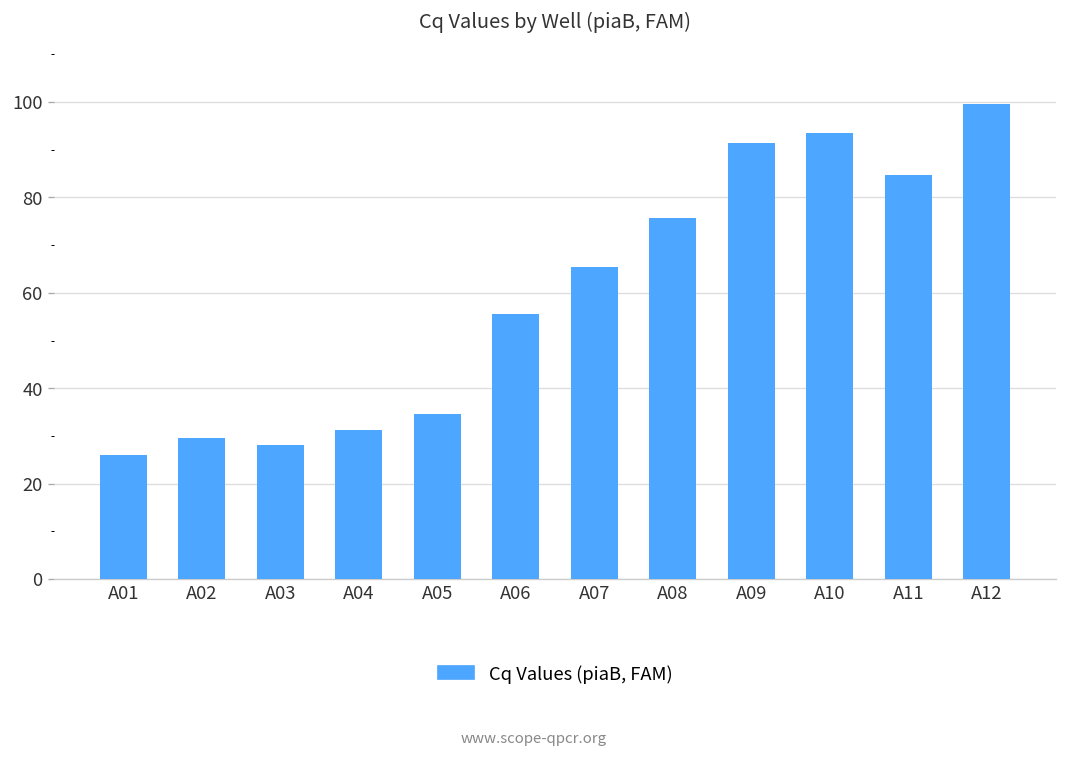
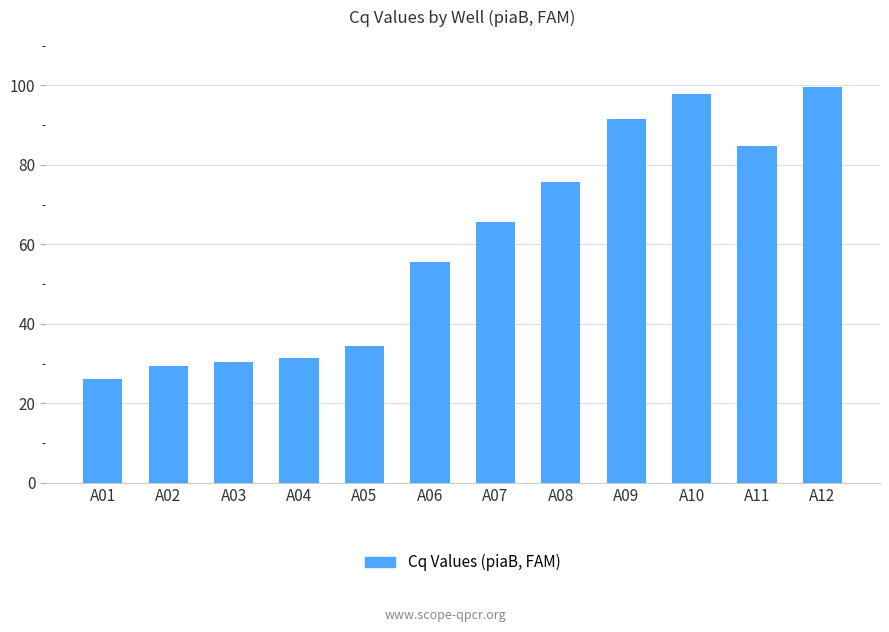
A03: 28 -> 31
A10: 94 -> 98
